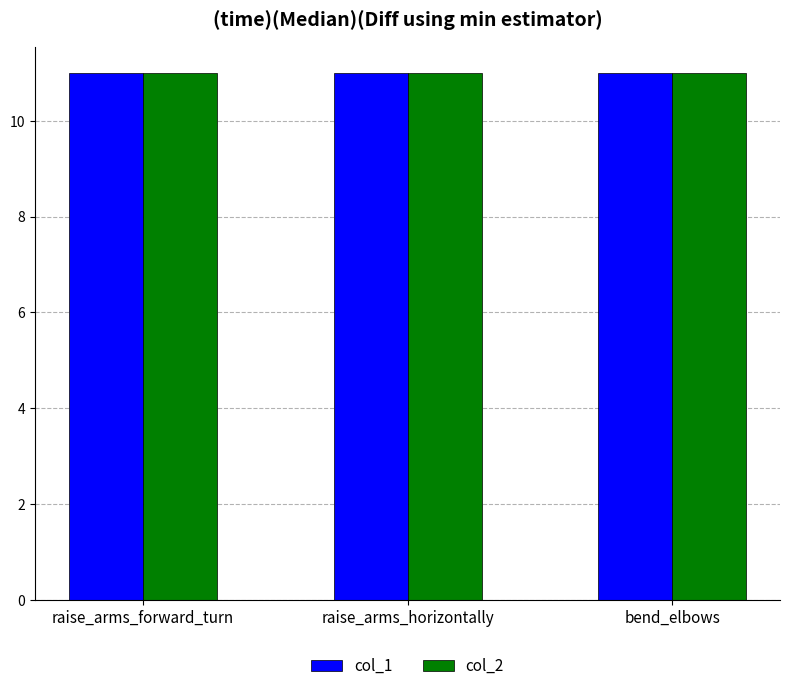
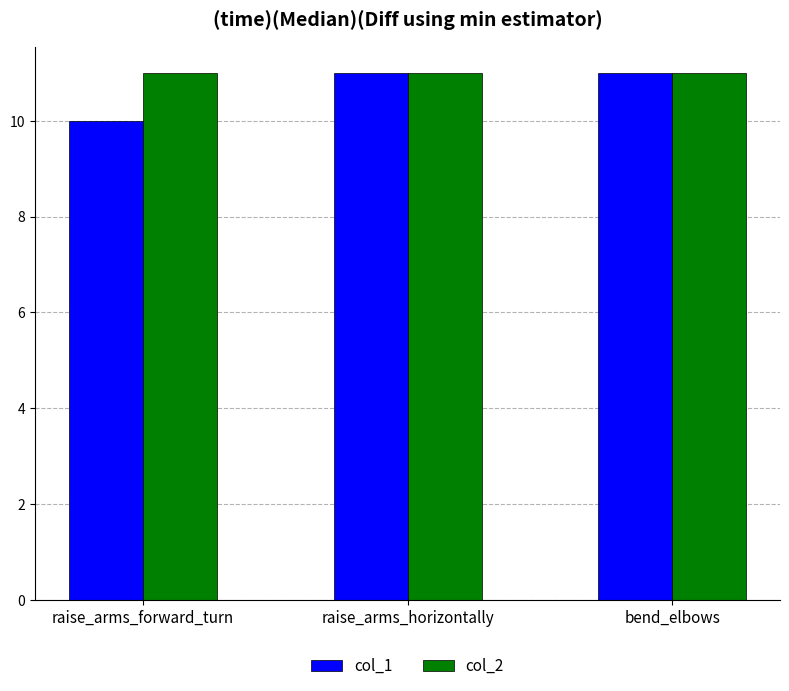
col_1, raise_arms_forward_turn: 11 -> 10
